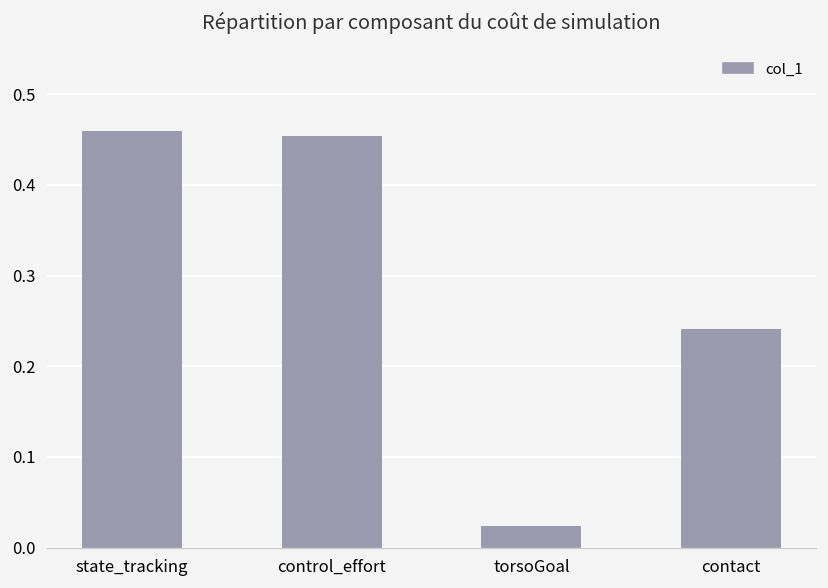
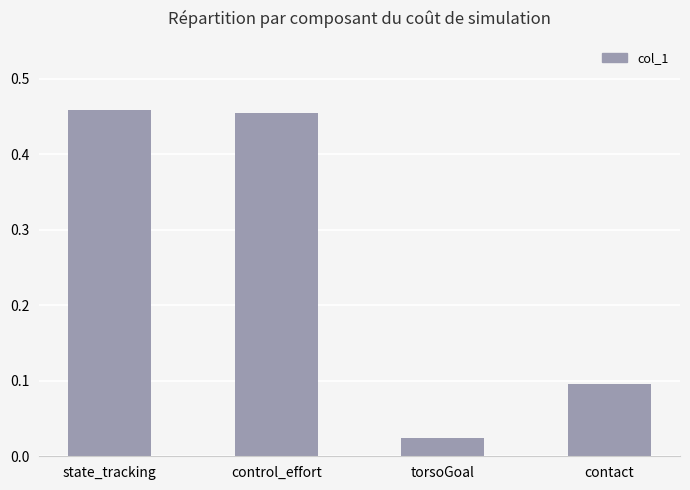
contact: 0.24 -> 0.10
